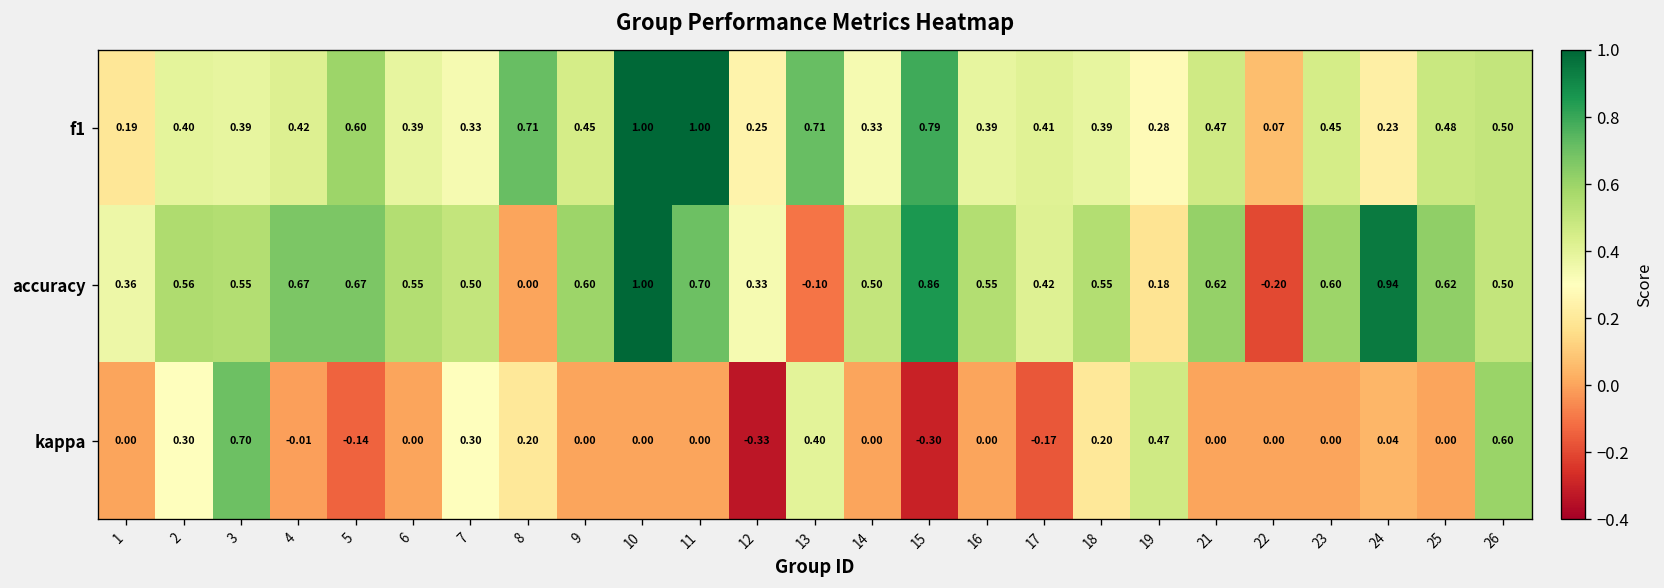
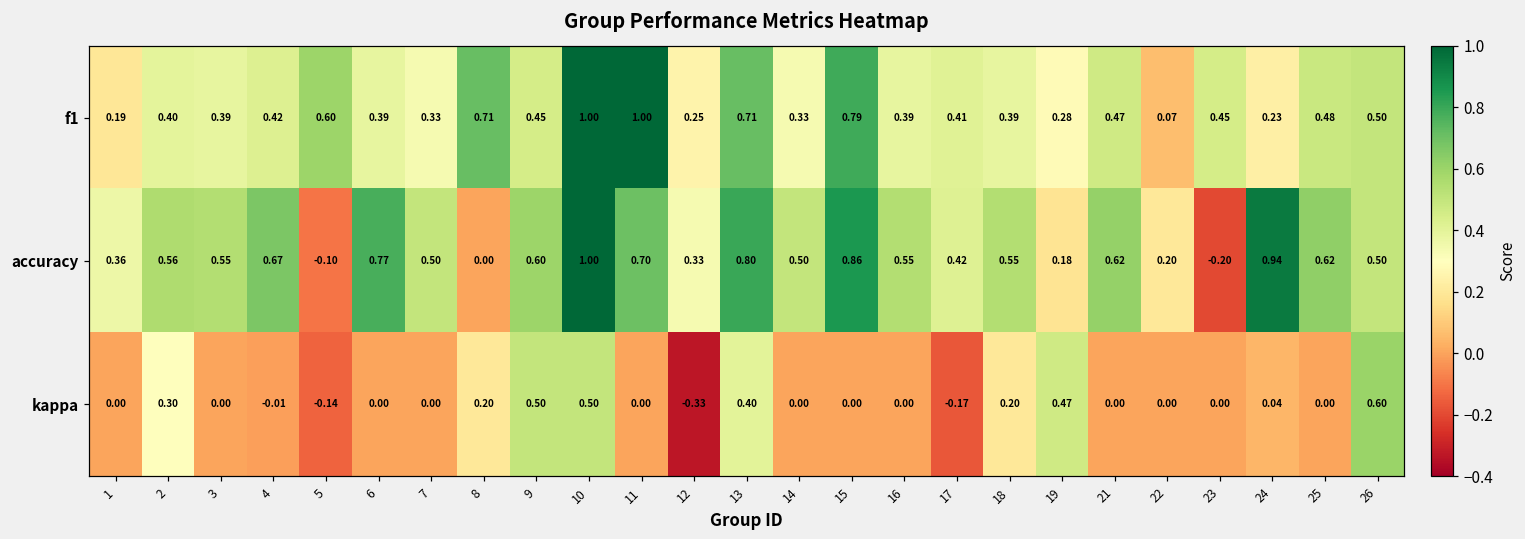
accuracy, 5: 0.67 -> -0.10
accuracy, 6: 0.55 -> 0.77
accuracy, 13: -0.10 -> 0.80
accuracy, 22: -0.20 -> 0.20
accuracy, 23: 0.60 -> -0.20
kappa, 3: 0.70 -> 0.00
kappa, 7: 0.30 -> 0.00
kappa, 9: 0.00 -> 0.50
kappa, 10: 0.00 -> 0.50
kappa, 15: -0.30 -> 0.00
